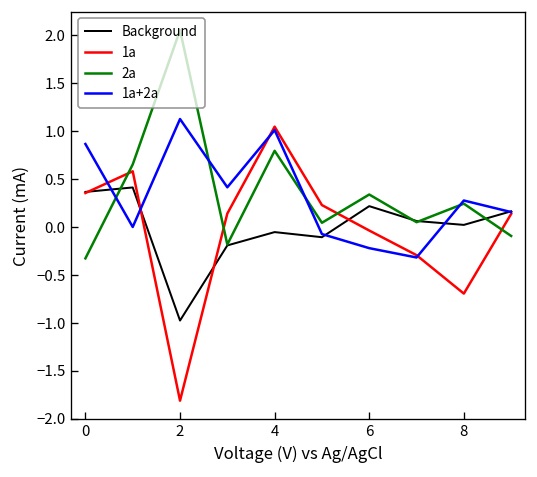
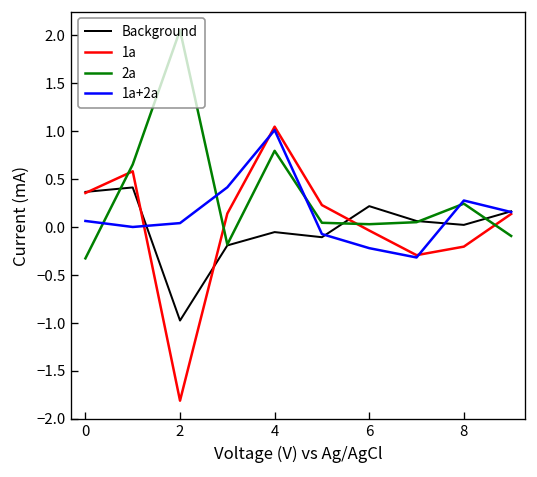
1a+2a, 0: 0.9 -> 0.1
1a+2a, 2: 1.1 -> 0.0
2a, 6: 0.3 -> 0.0
1a, 8: -0.7 -> -0.2
